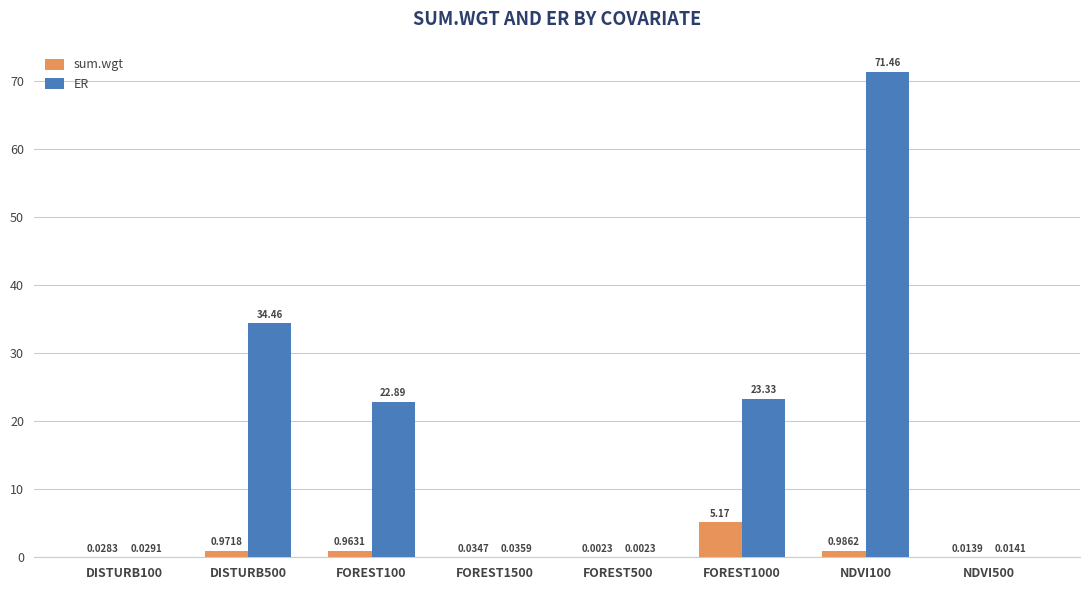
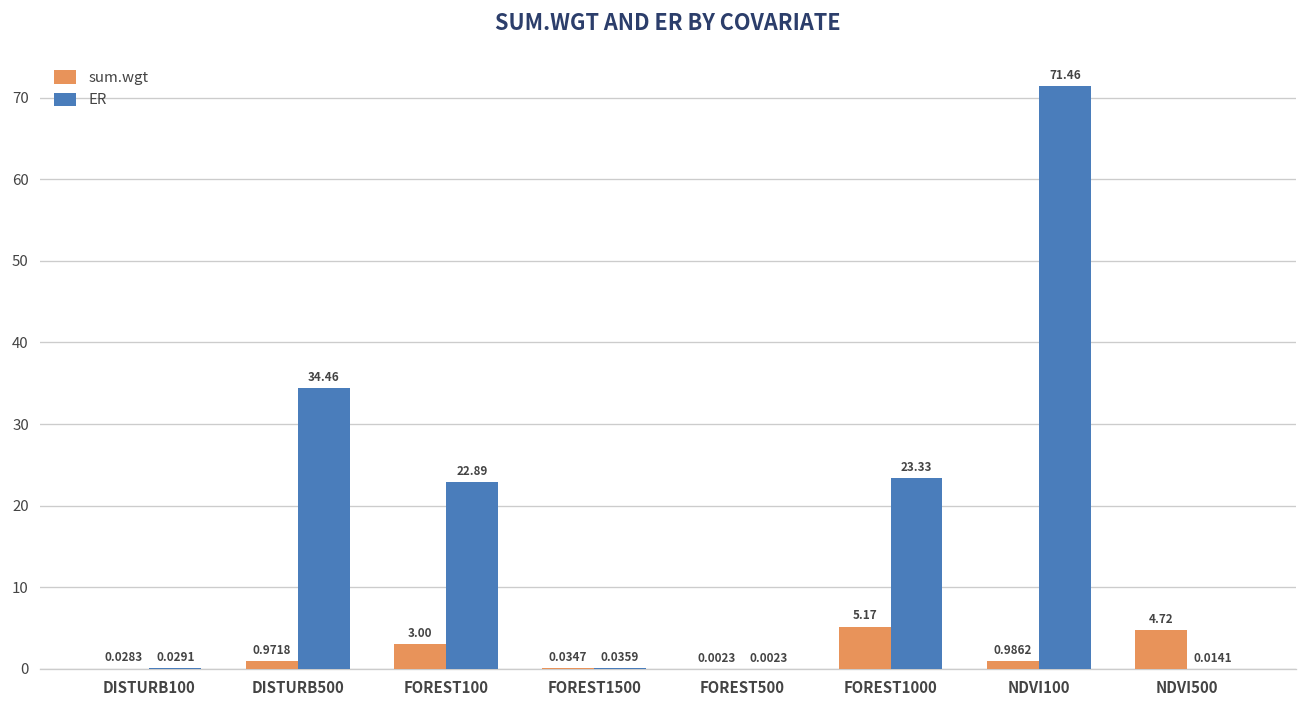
sum.wgt, FOREST100: 0.9631 -> 3.00
sum.wgt, NDVI500: 0.0139 -> 4.72
